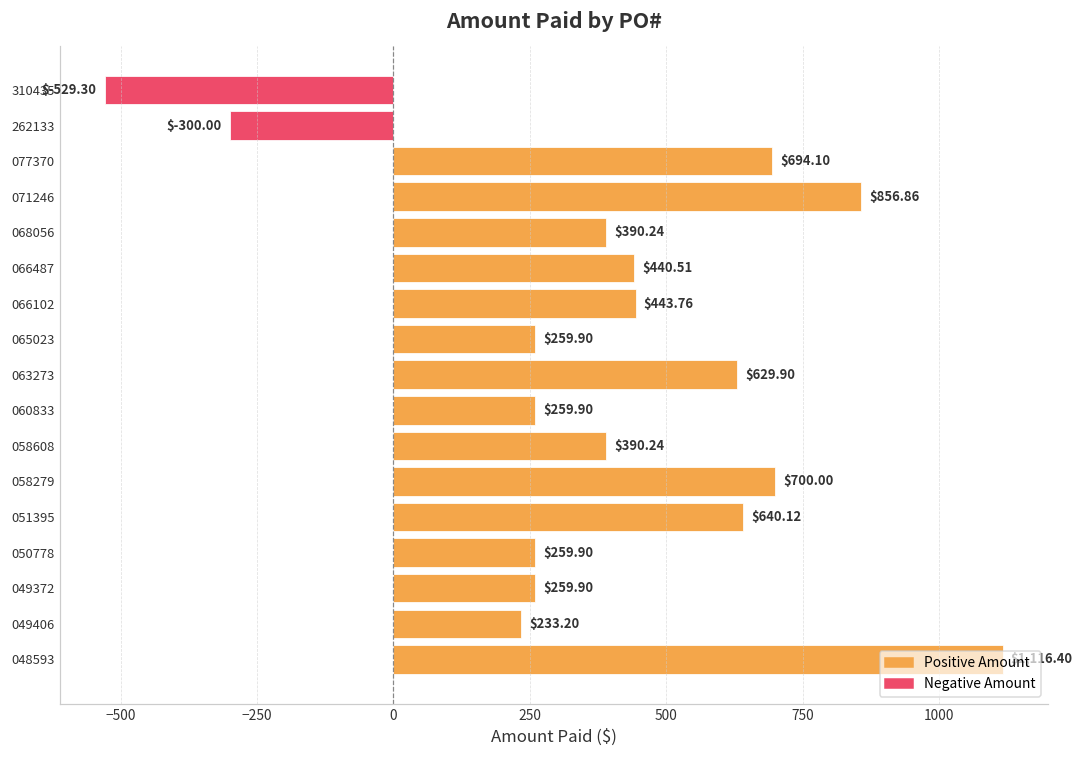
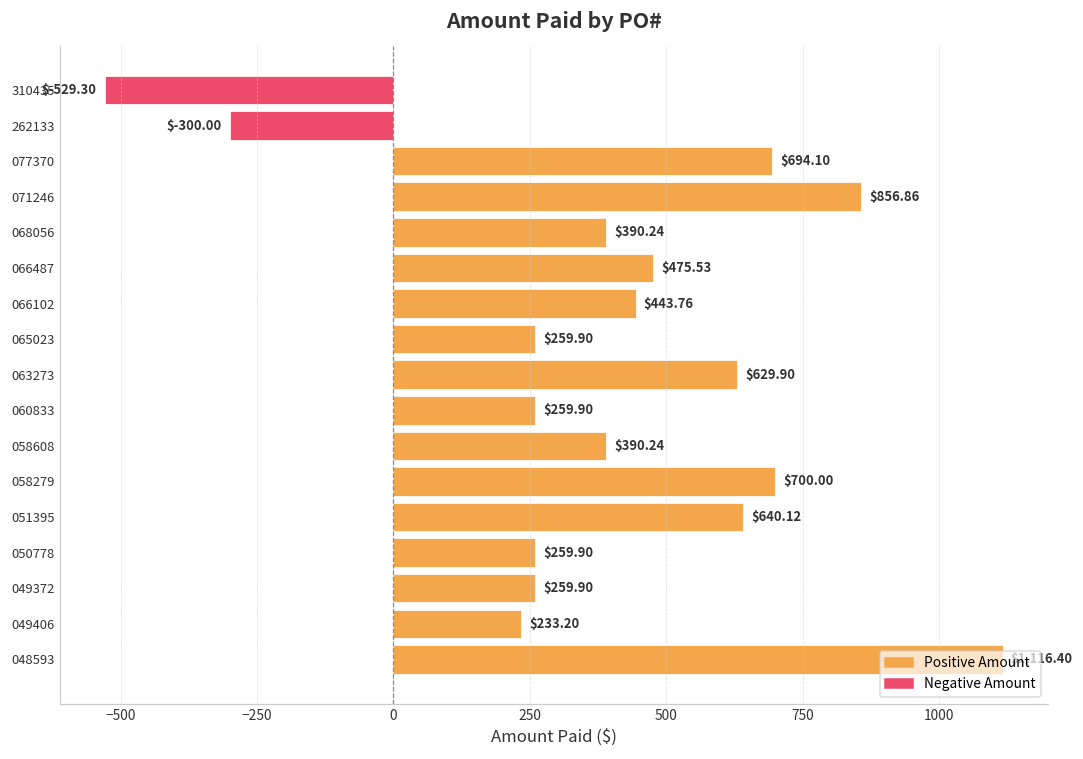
066487: $440.51 -> $475.53
